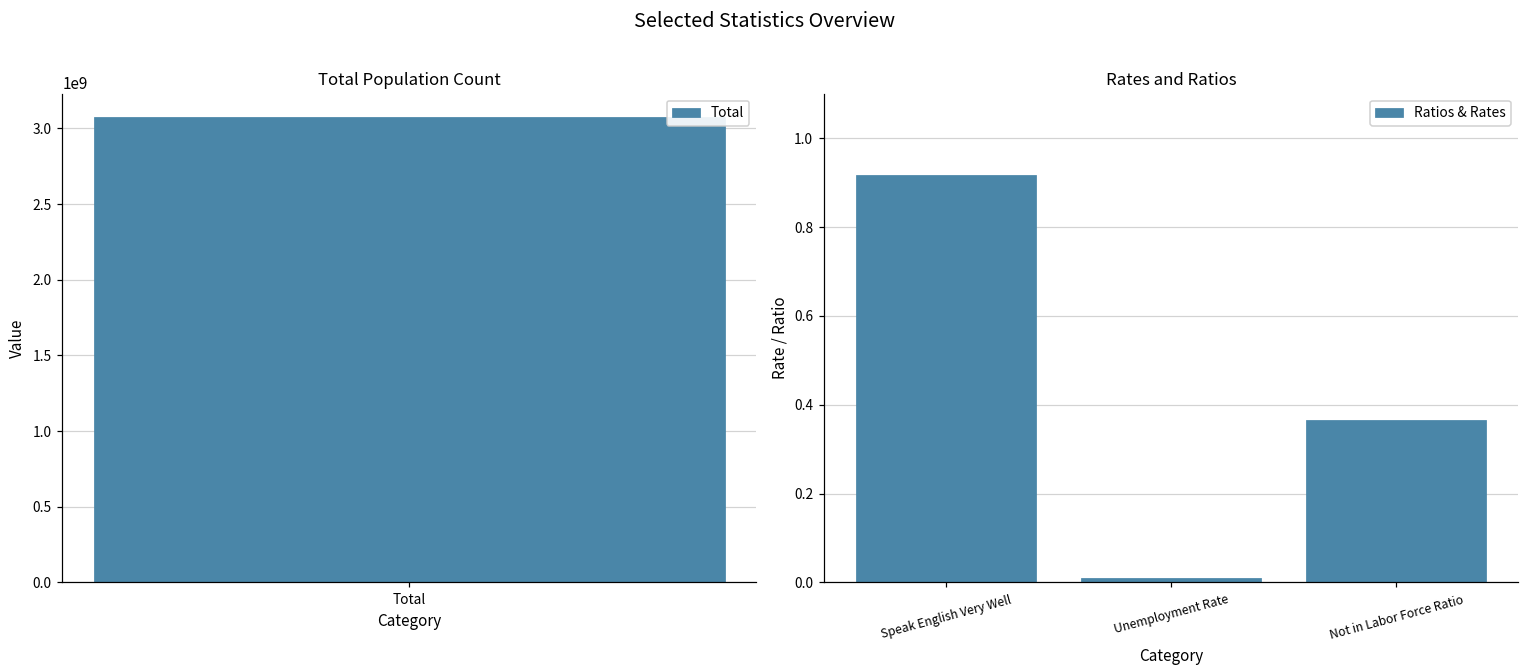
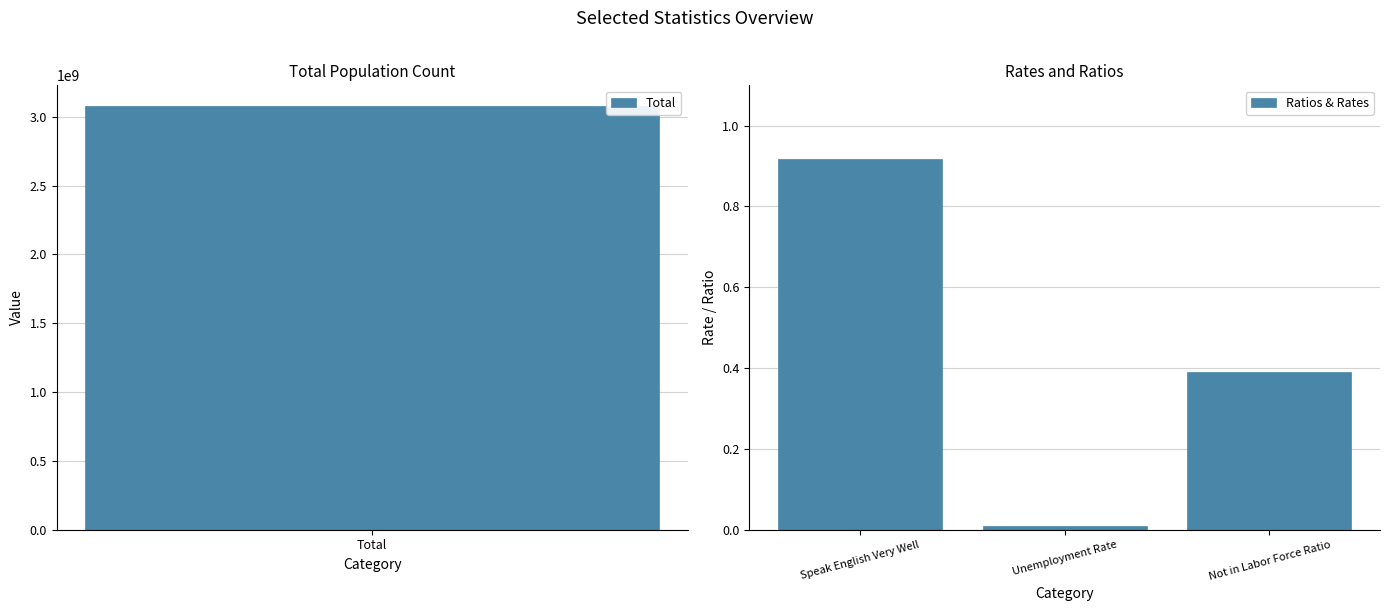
Rates and Ratios, Not in Labor Force Ratio: 0.37 -> 0.39
